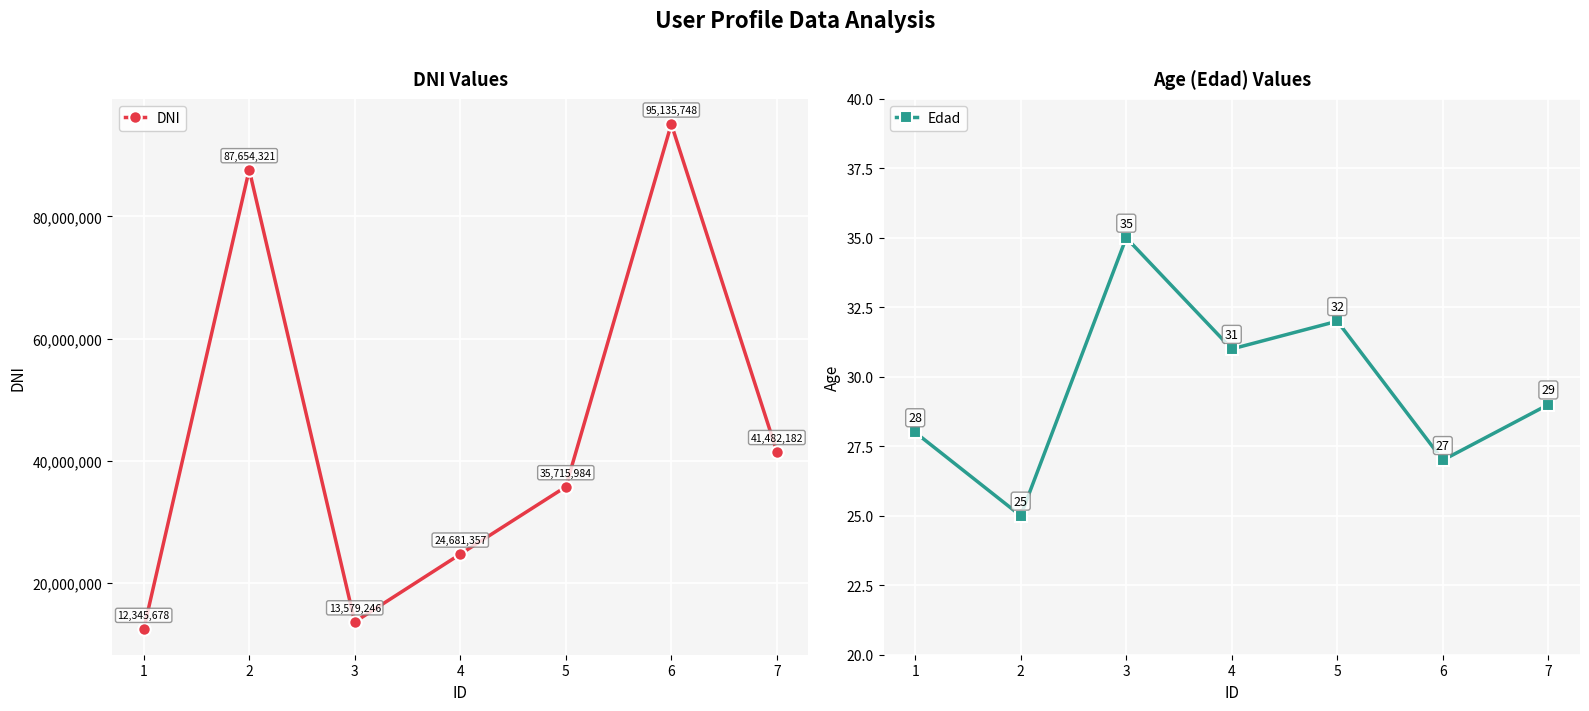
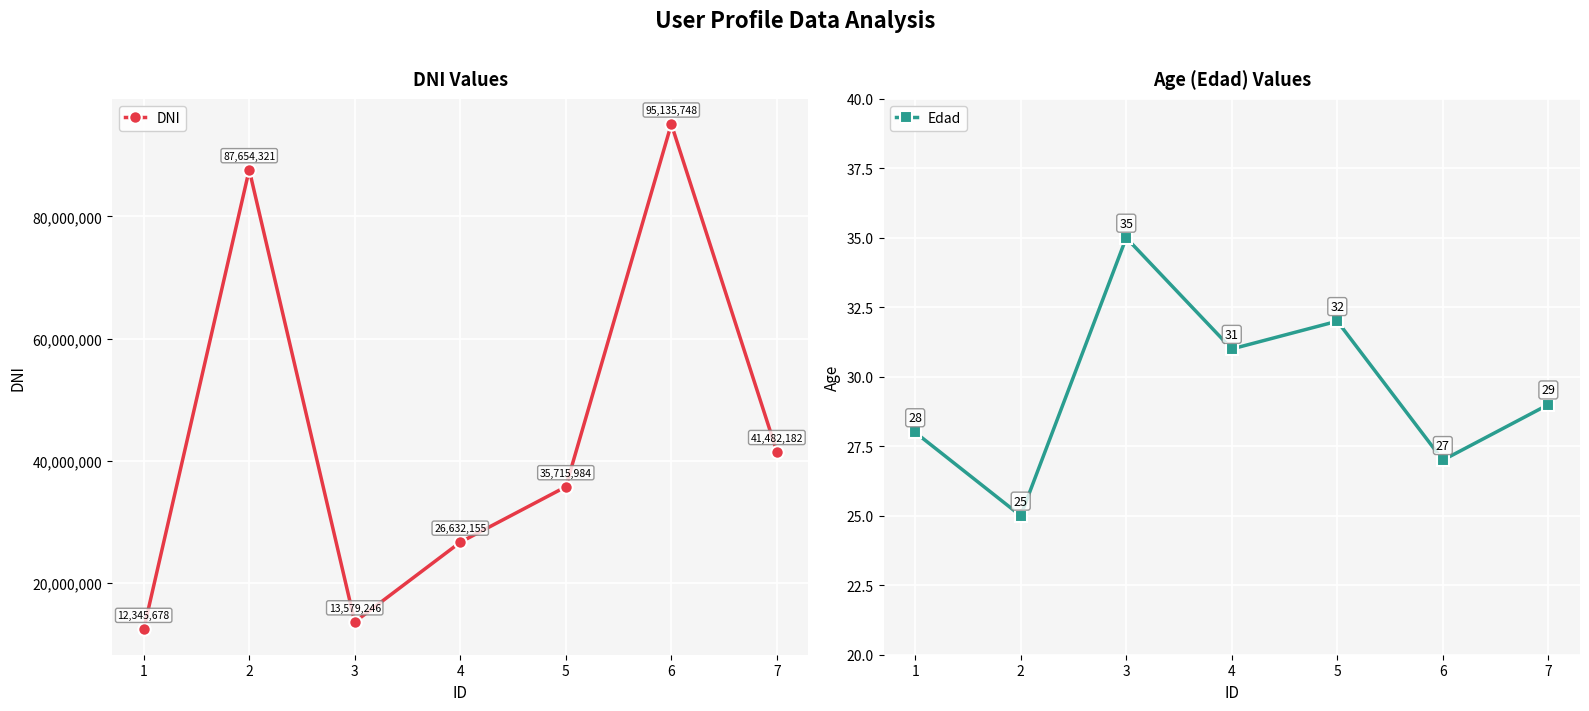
DNI Values, 4: 24,681,357 -> 26,632,155
